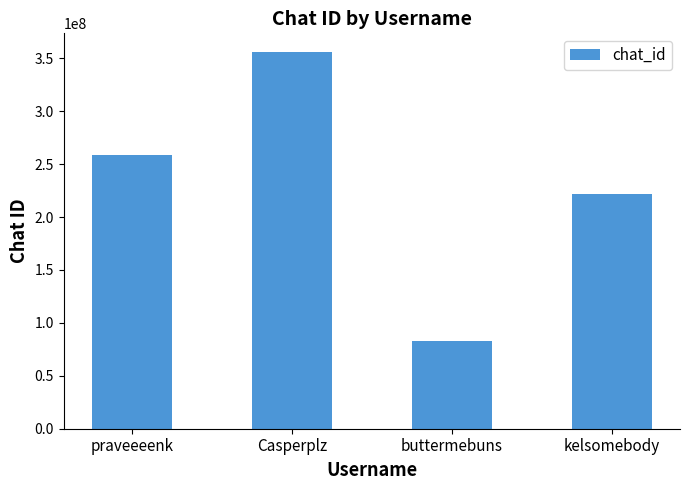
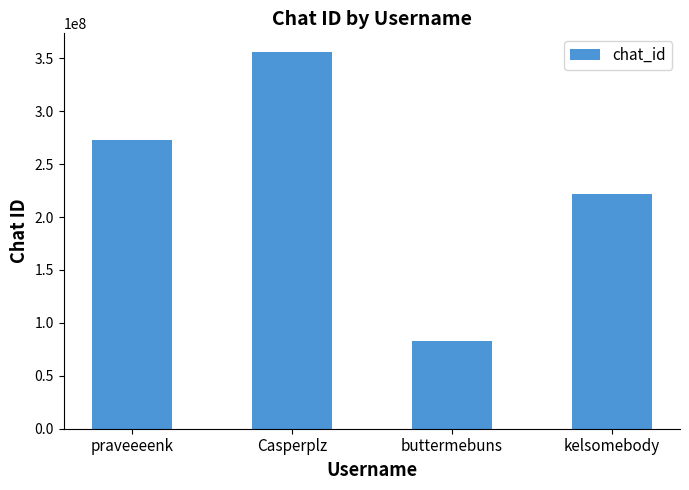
praveeeenk: 259000000 -> 273000000
